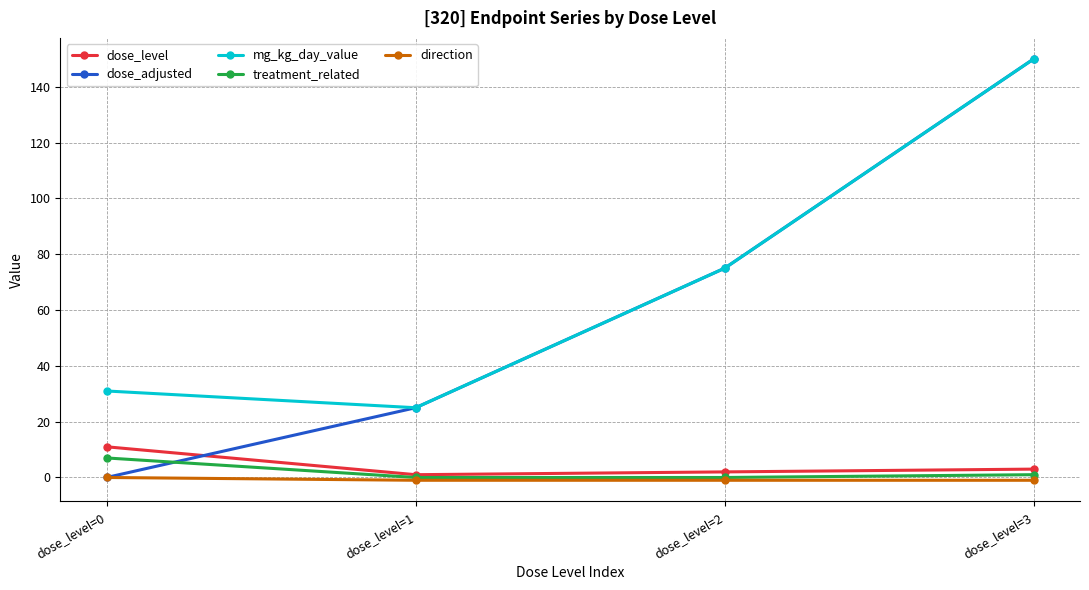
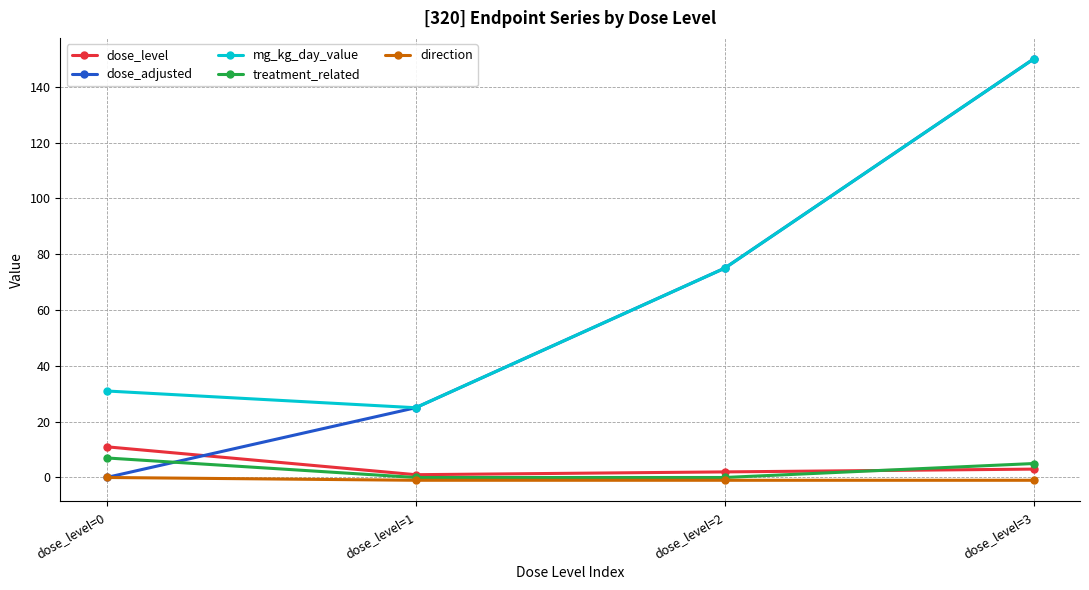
treatment_related, dose_level=3: 1 -> 5
